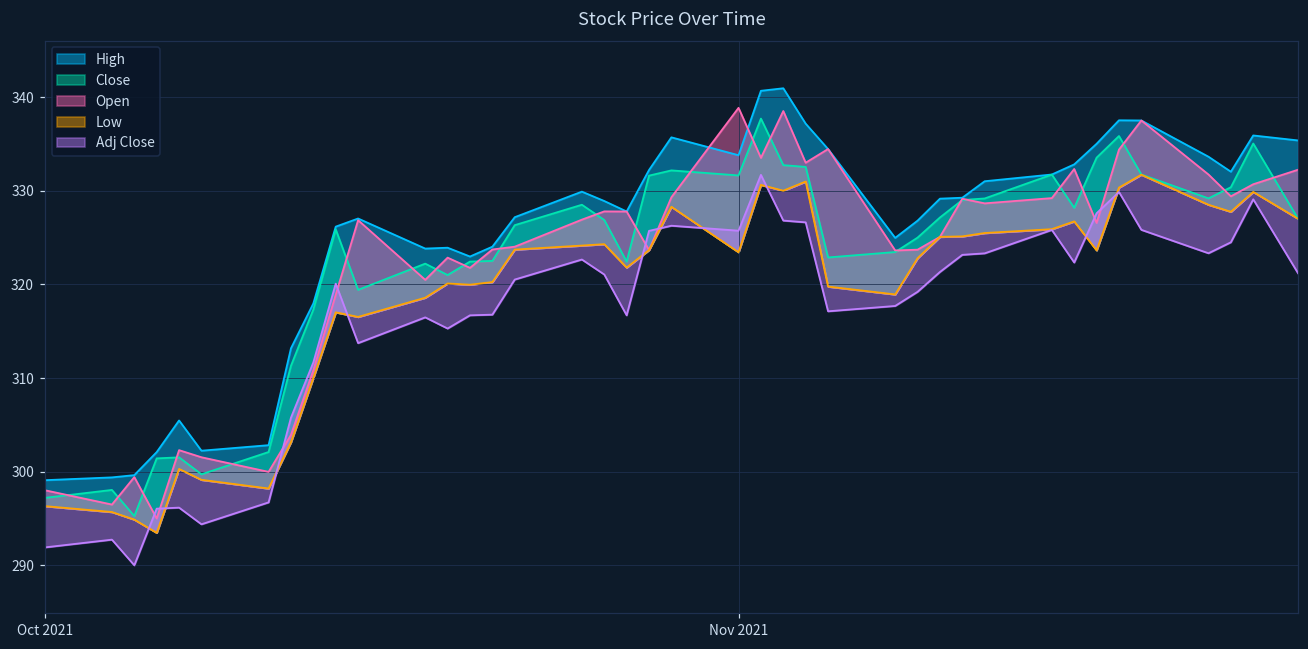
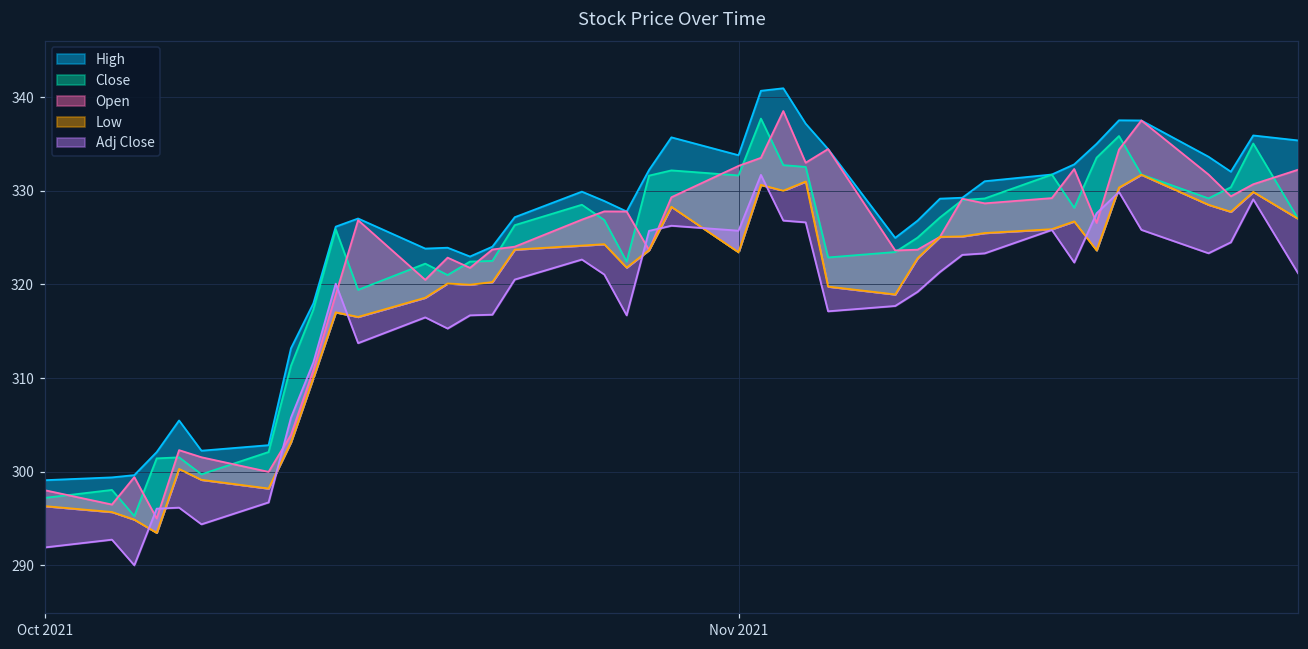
Open, Nov 2021: 339 -> 333
